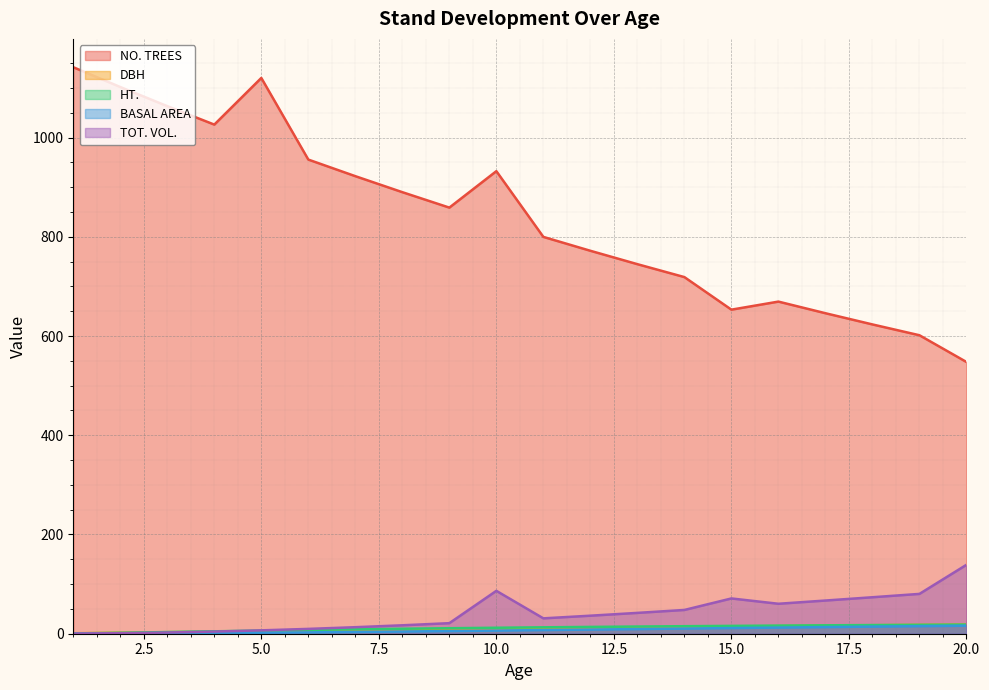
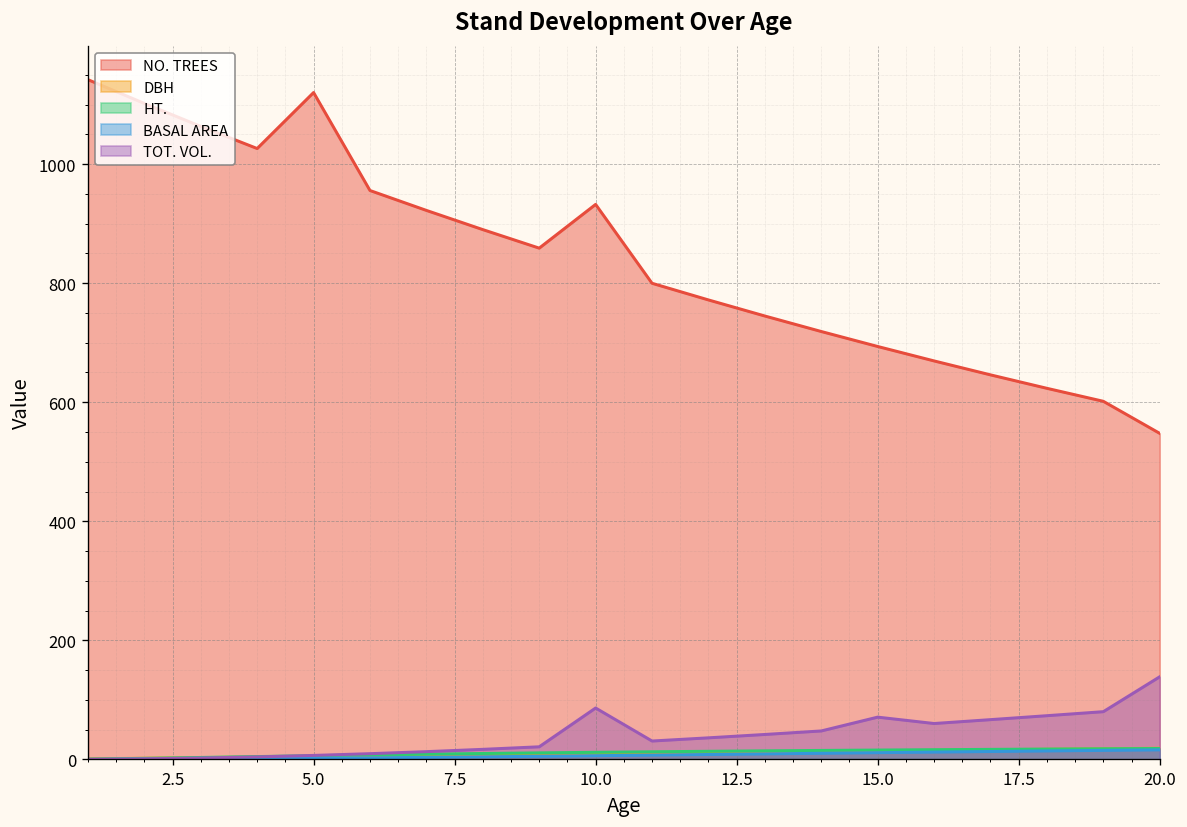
NO. TREES, 15.0: 650 -> 690
